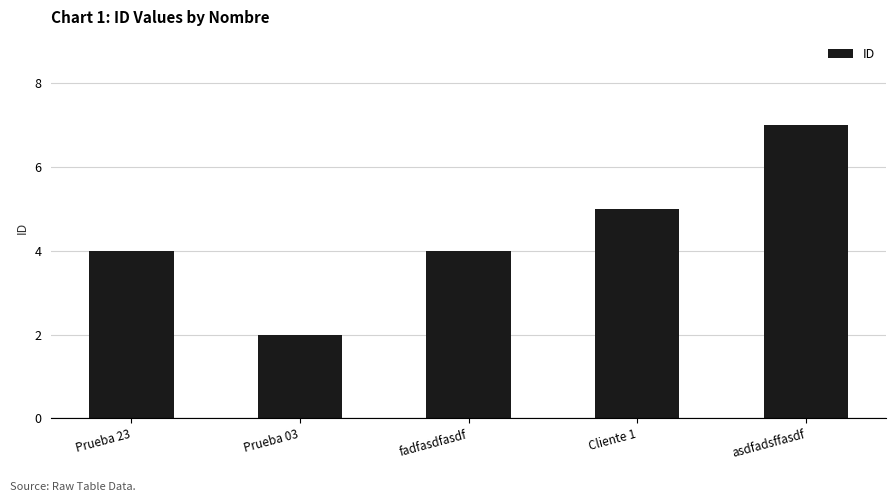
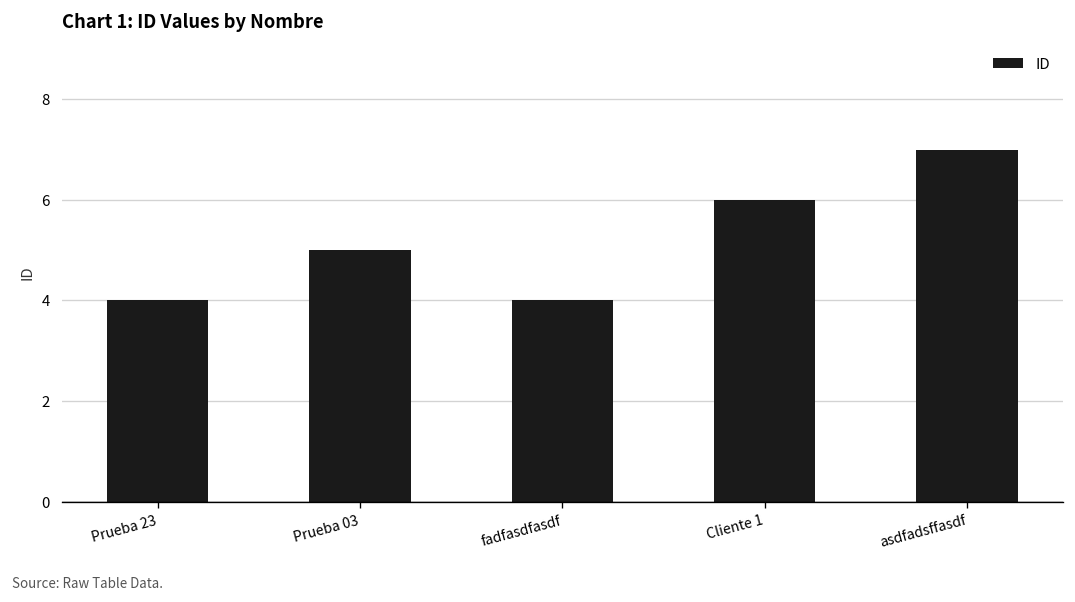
Prueba 03: 2 -> 5
Cliente 1: 5 -> 6
